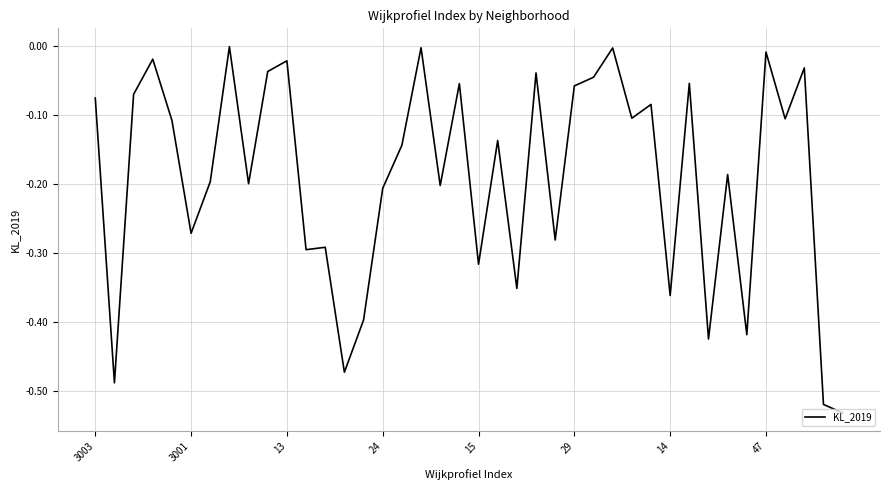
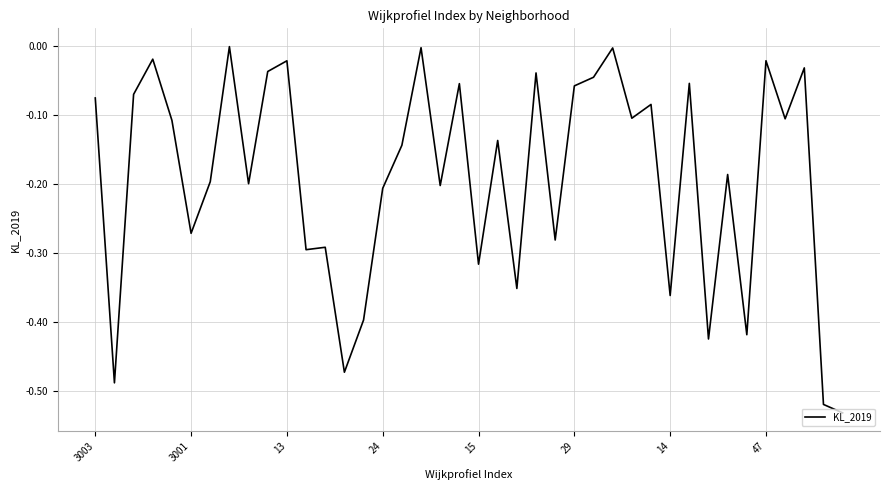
47: -0.01 -> -0.02
